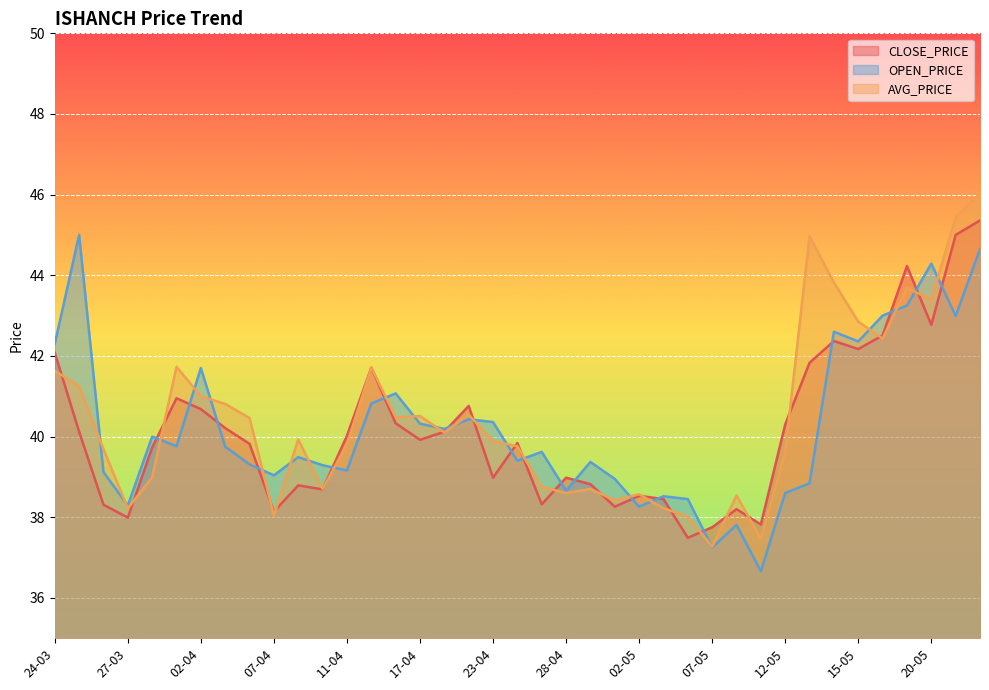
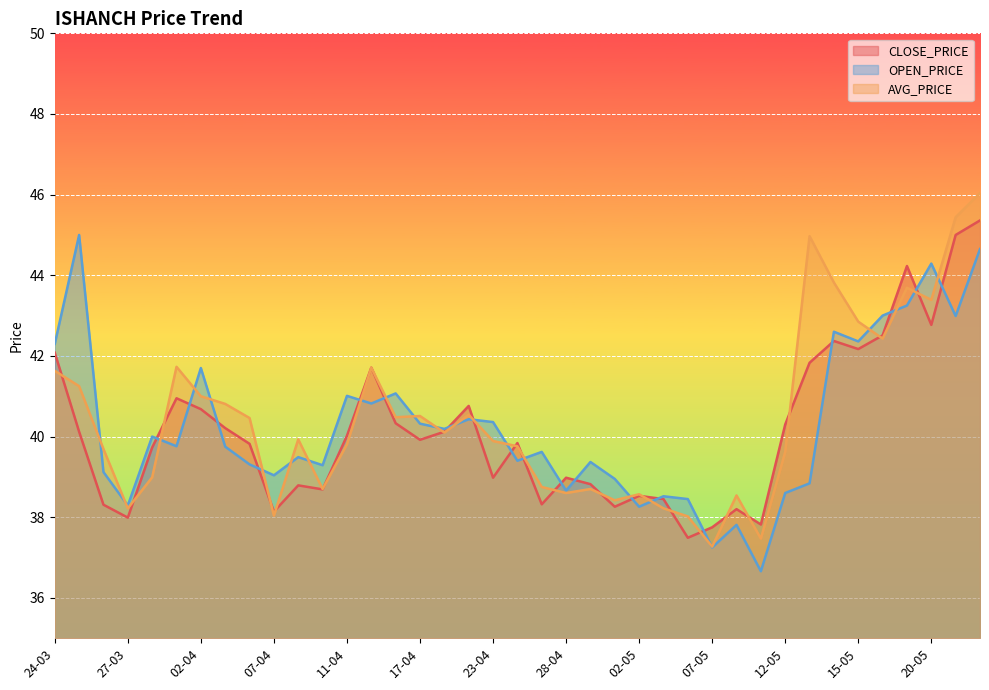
OPEN_PRICE, 11-04: 39.2 -> 41.0
